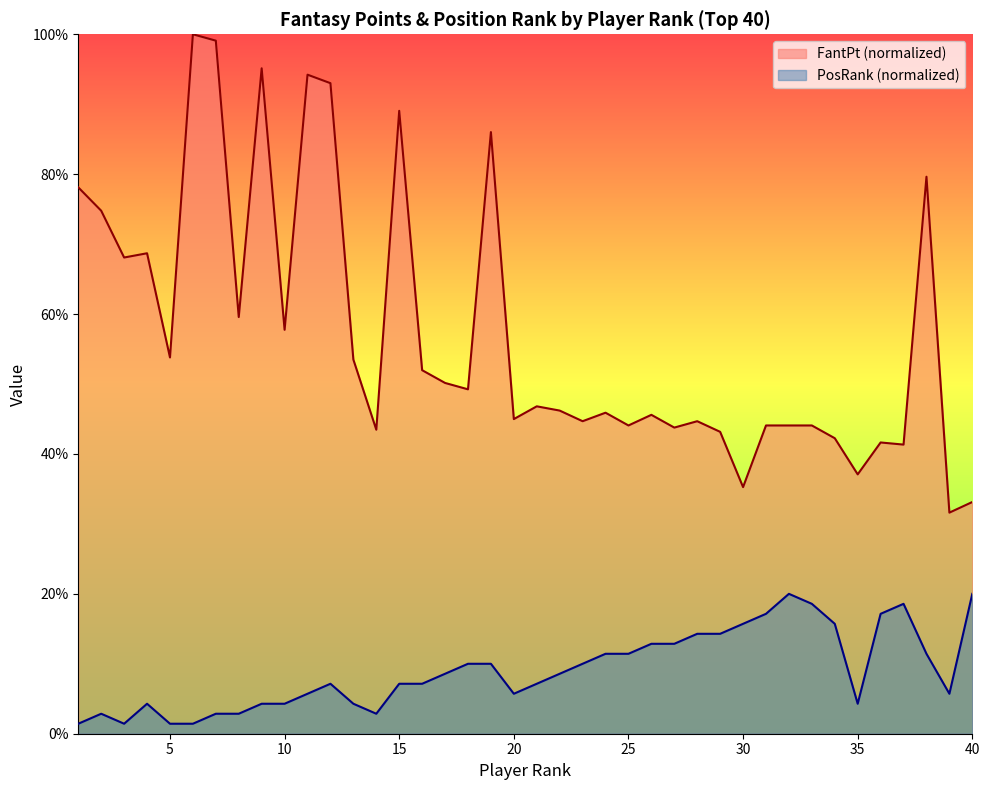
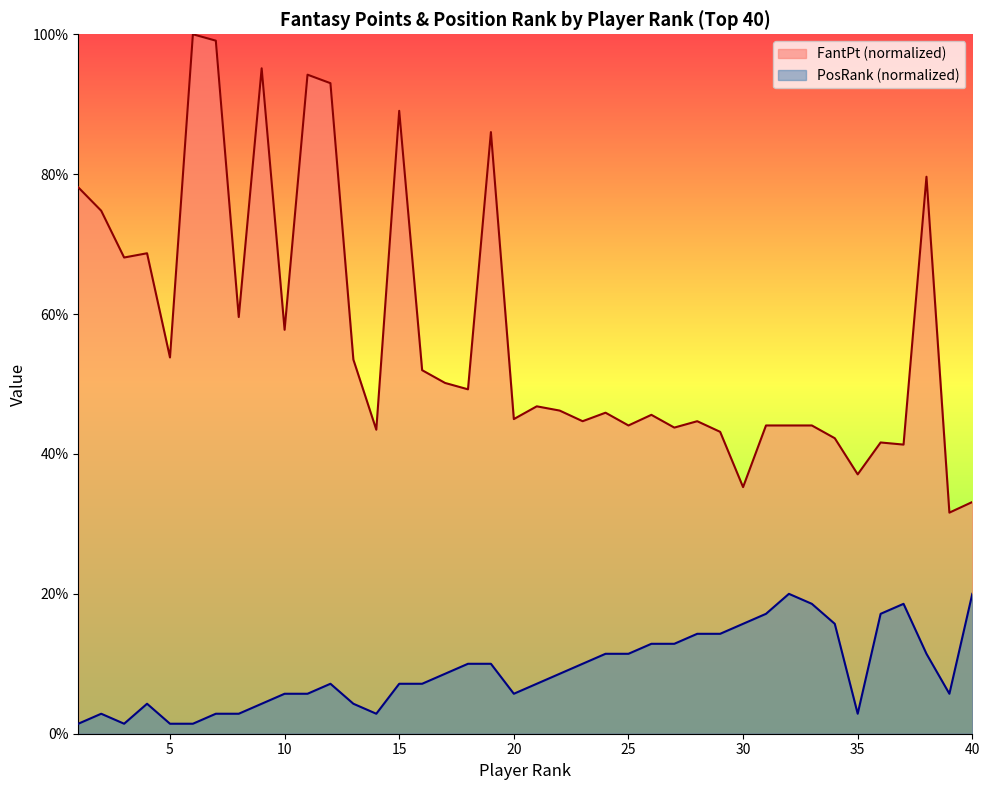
PosRank (normalized), 10: 4% -> 6%
PosRank (normalized), 35: 4% -> 3%
